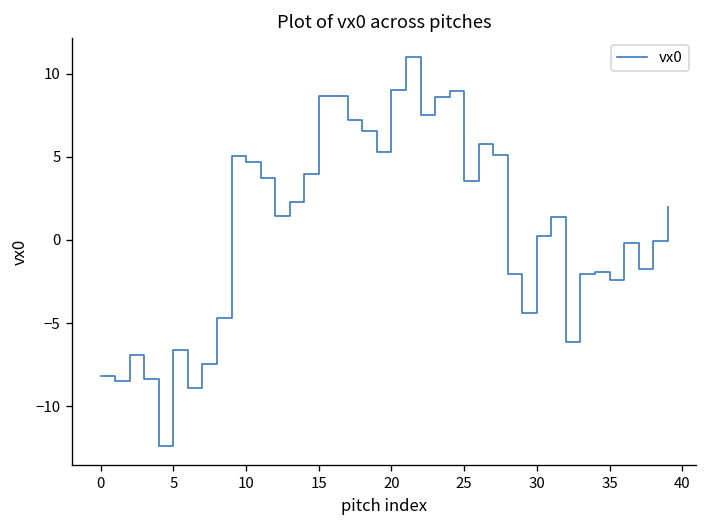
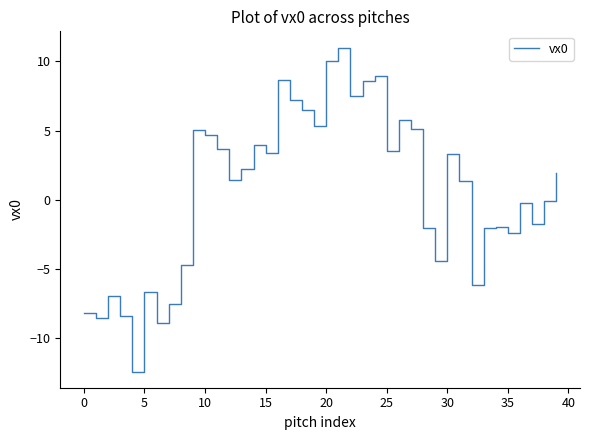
15: 8.6 -> 3.4
20: 9.0 -> 10.0
30: 0.2 -> 3.3
